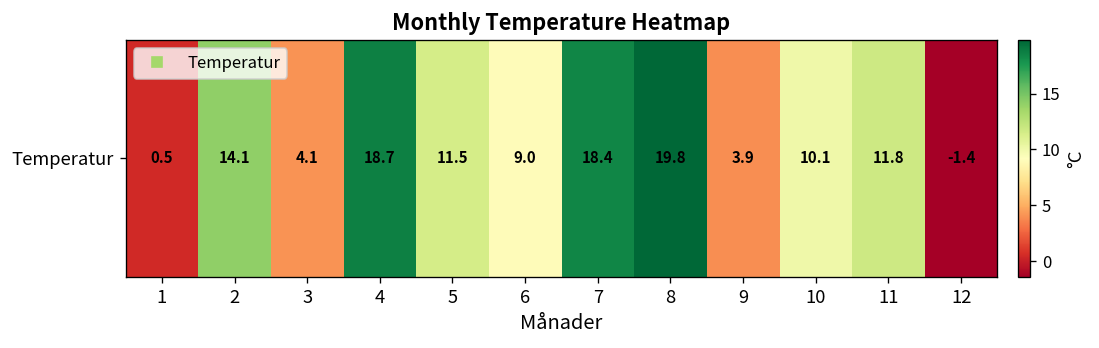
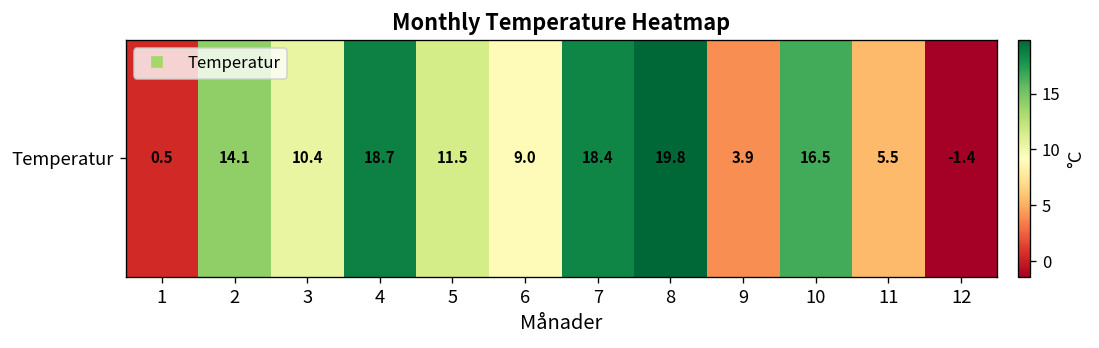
Temperatur, 3: 4.1 -> 10.4
Temperatur, 10: 10.1 -> 16.5
Temperatur, 11: 11.8 -> 5.5
